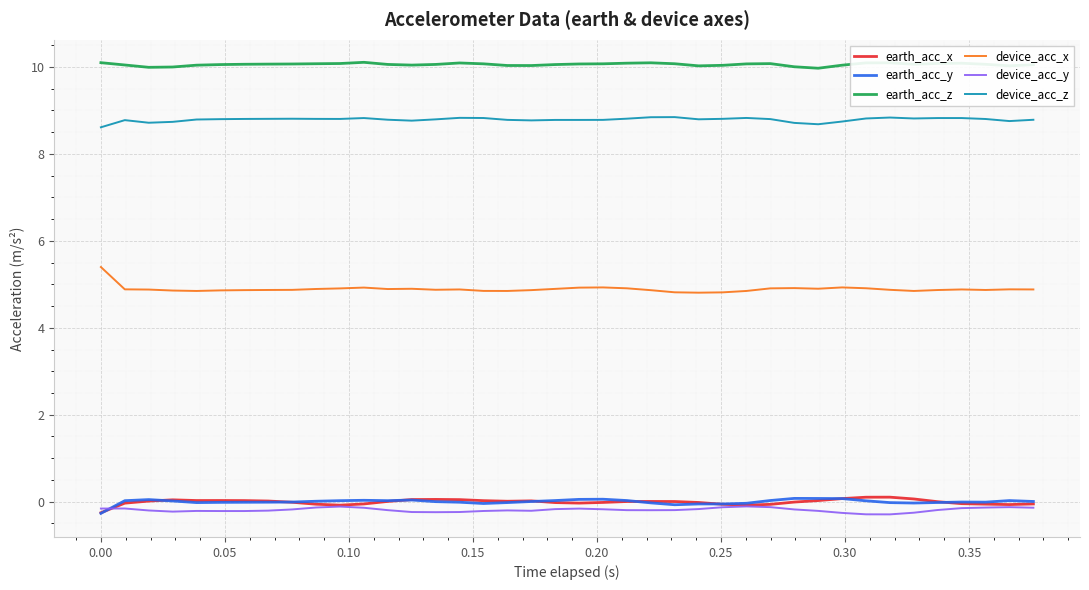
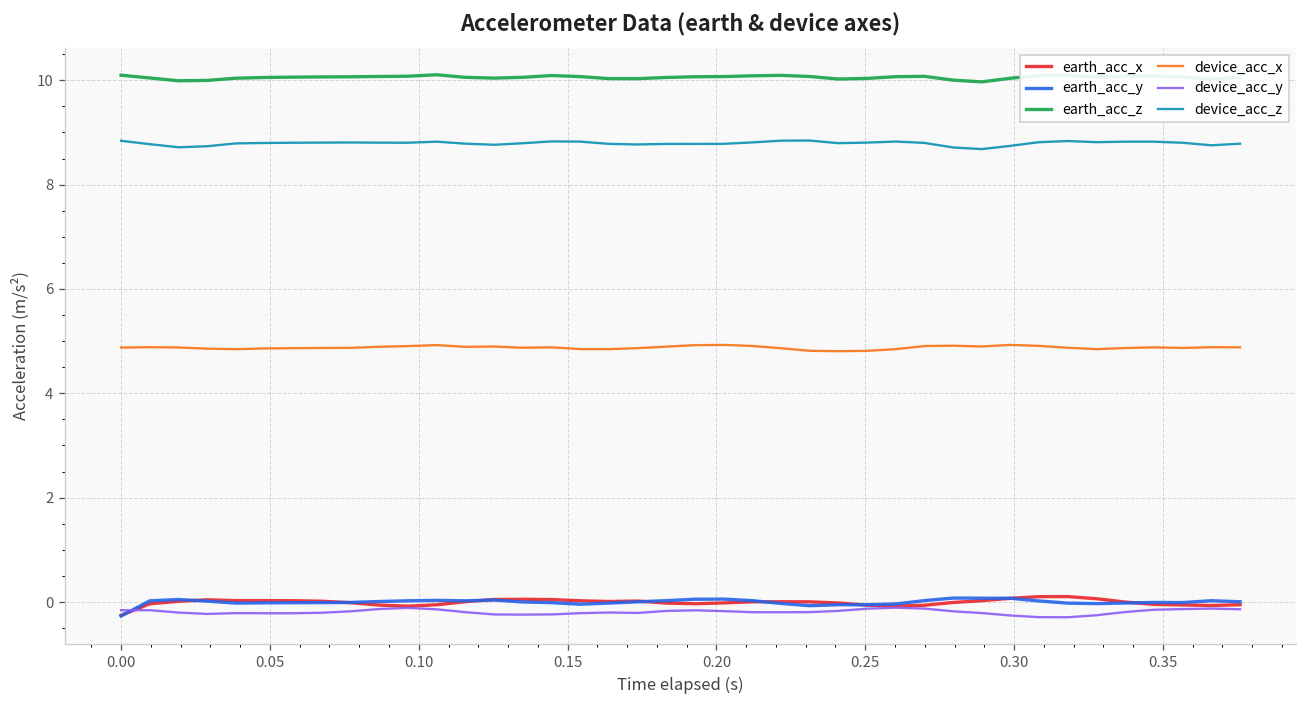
device_acc_x, 0.00: 5.4 -> 4.9
device_acc_z, 0.00: 8.6 -> 8.8
